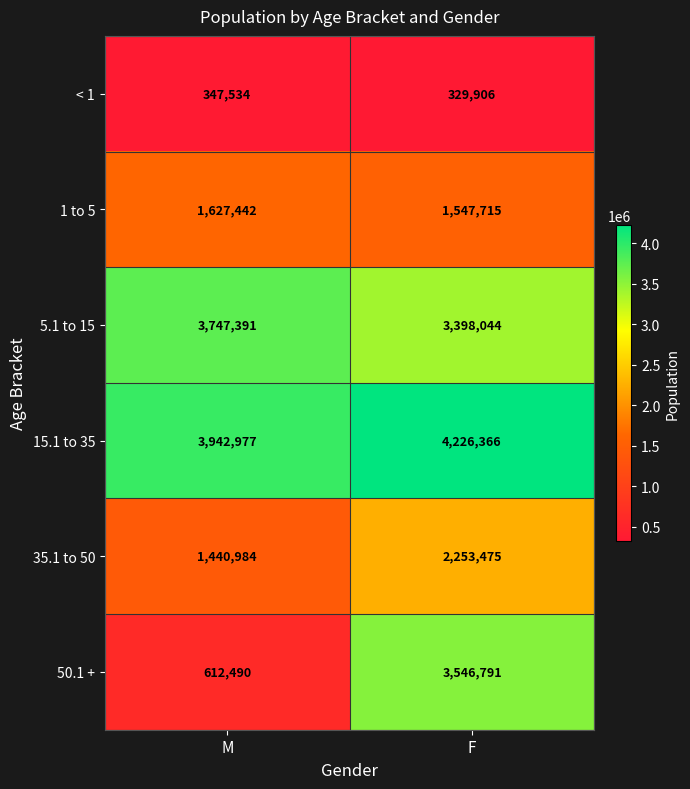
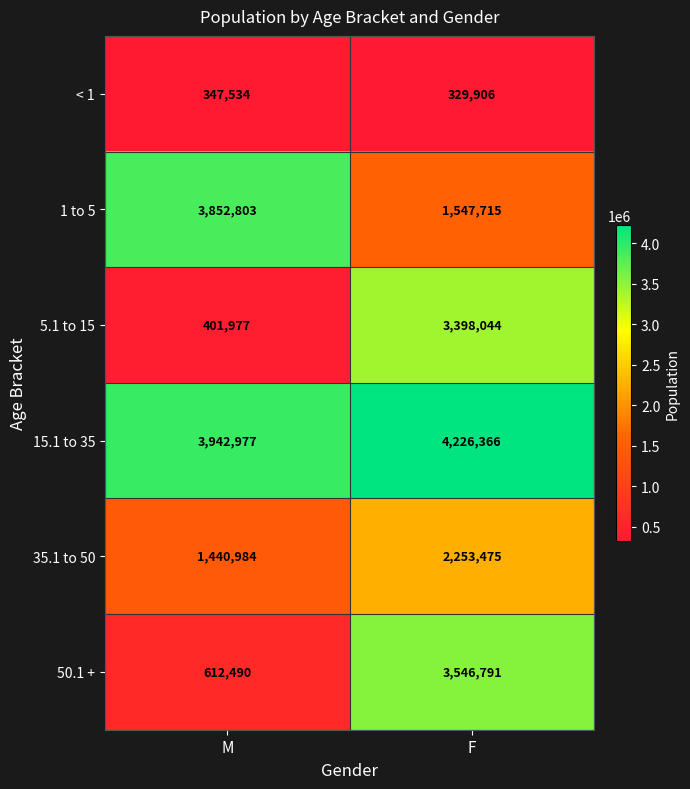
1 to 5, M: 1,627,442 -> 3,852,803
5.1 to 15, M: 3,747,391 -> 401,977
